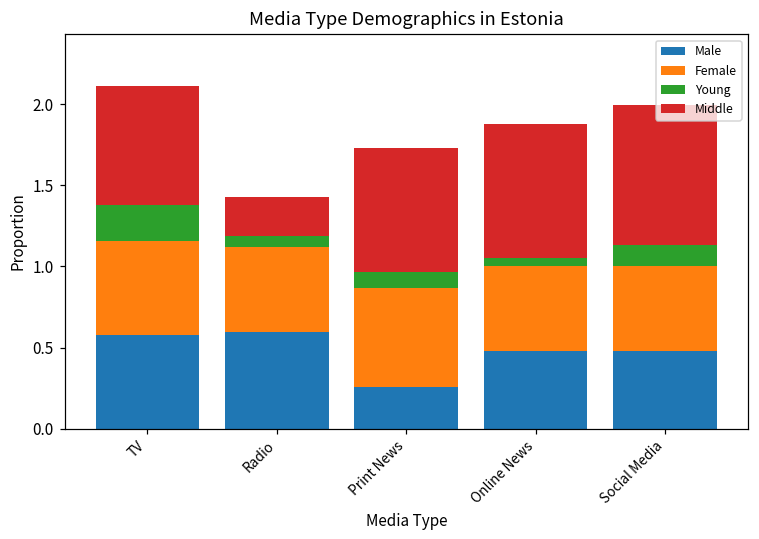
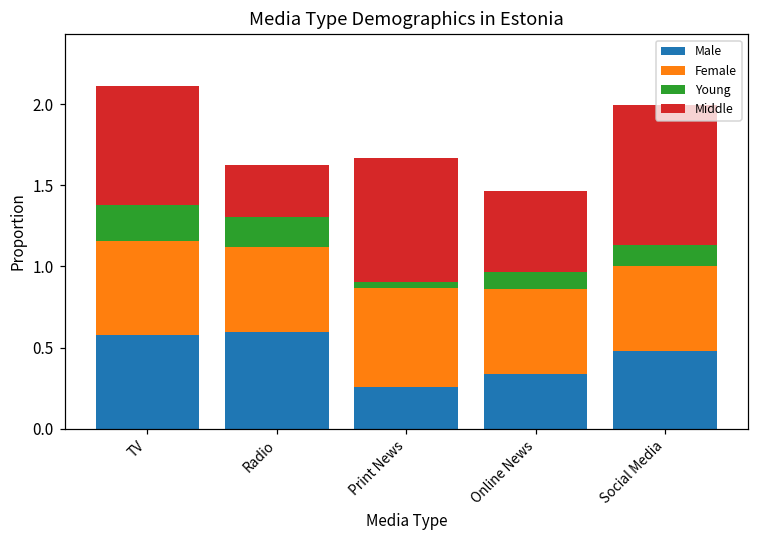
Young, Radio: 0.06 -> 0.18
Middle, Radio: 0.24 -> 0.32
Young, Print News: 0.10 -> 0.04
Male, Online News: 0.48 -> 0.33
Young, Online News: 0.05 -> 0.11
Middle, Online News: 0.83 -> 0.49
